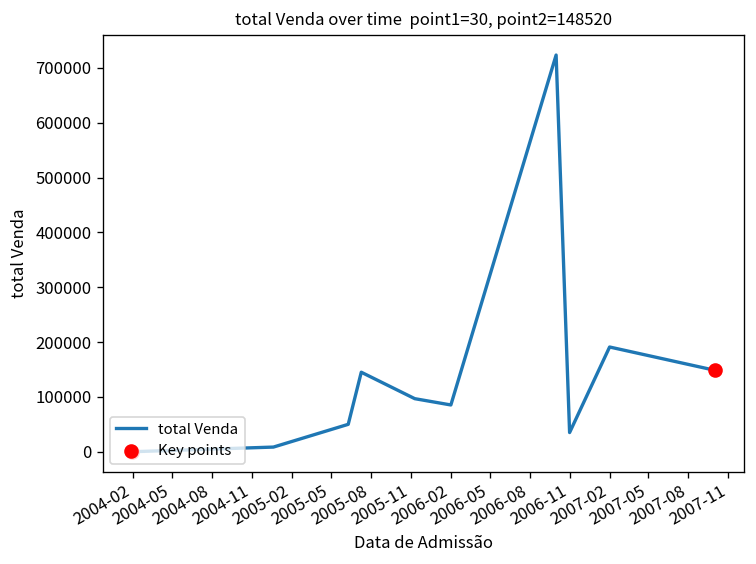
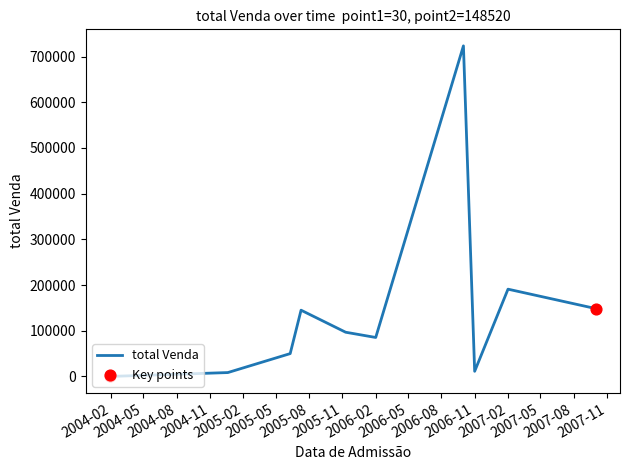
total Venda, 2006-11: 40000 -> 10000
